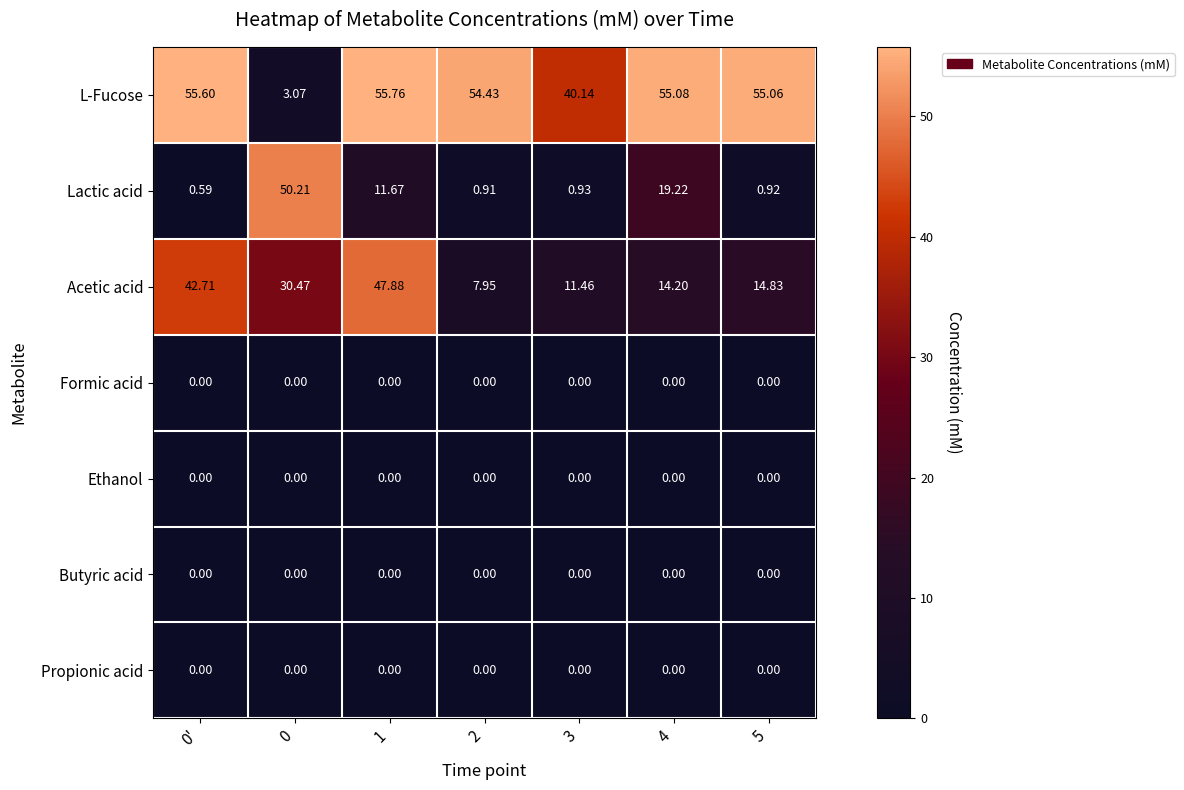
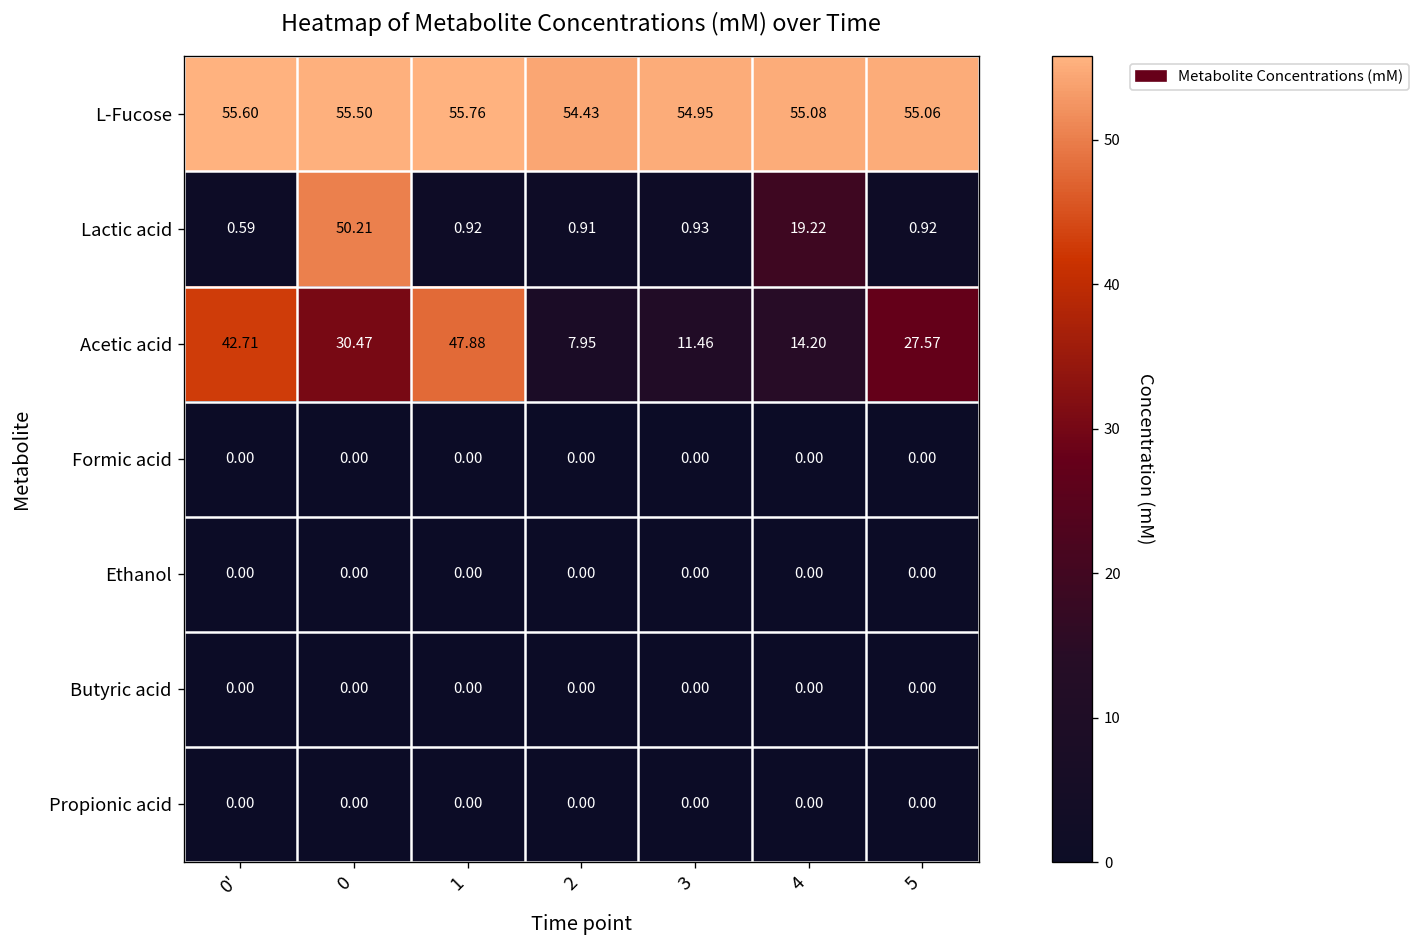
L-Fucose, 0: 3.07 -> 55.50
L-Fucose, 3: 40.14 -> 54.95
Lactic acid, 1: 11.67 -> 0.92
Acetic acid, 5: 14.83 -> 27.57
